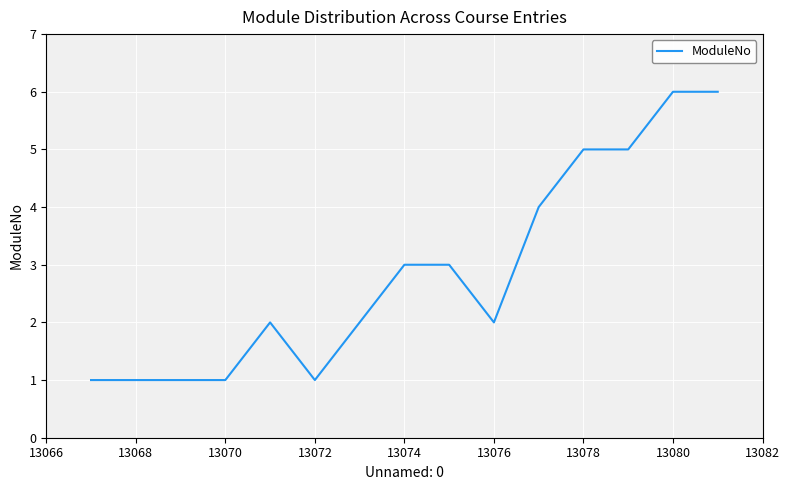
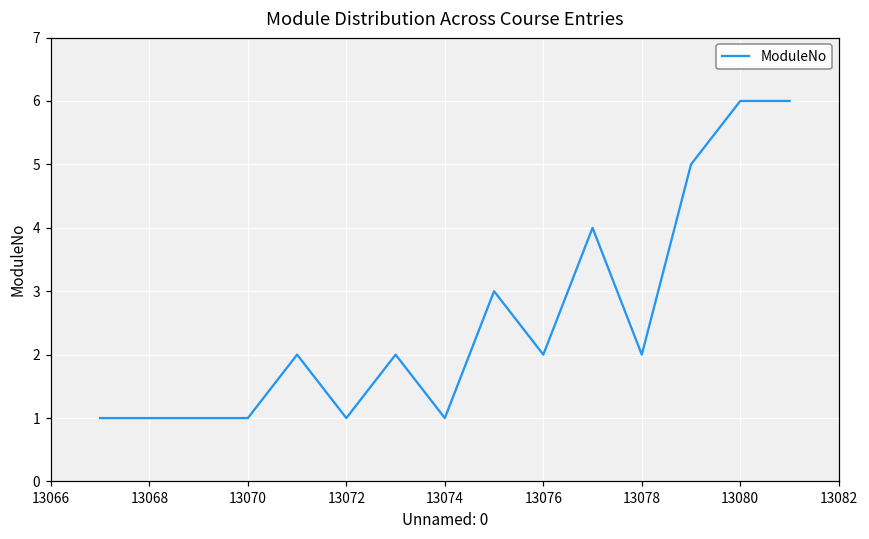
13074: 3 -> 1
13078: 5 -> 2
